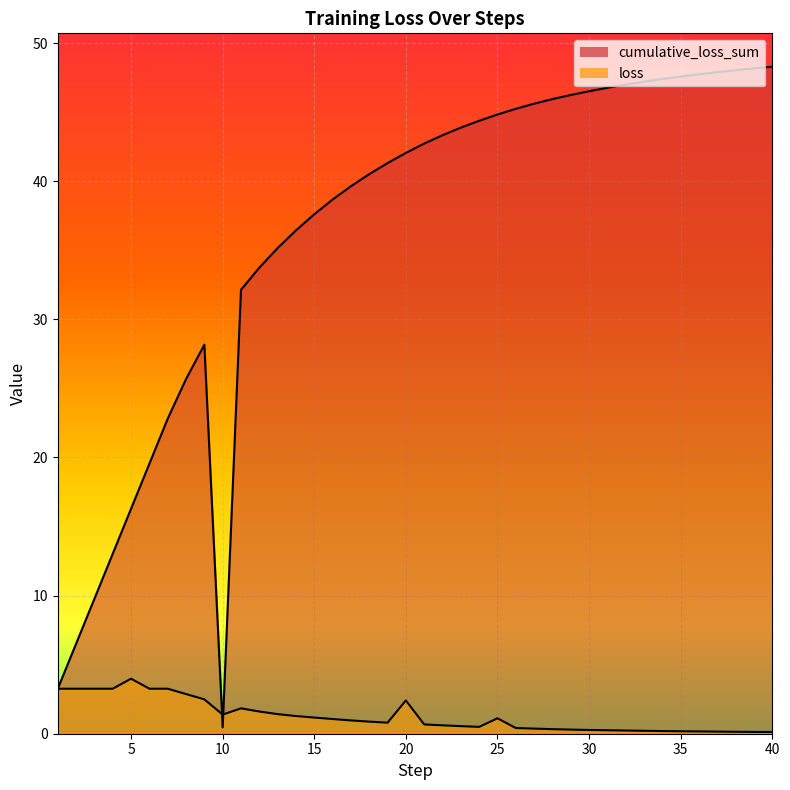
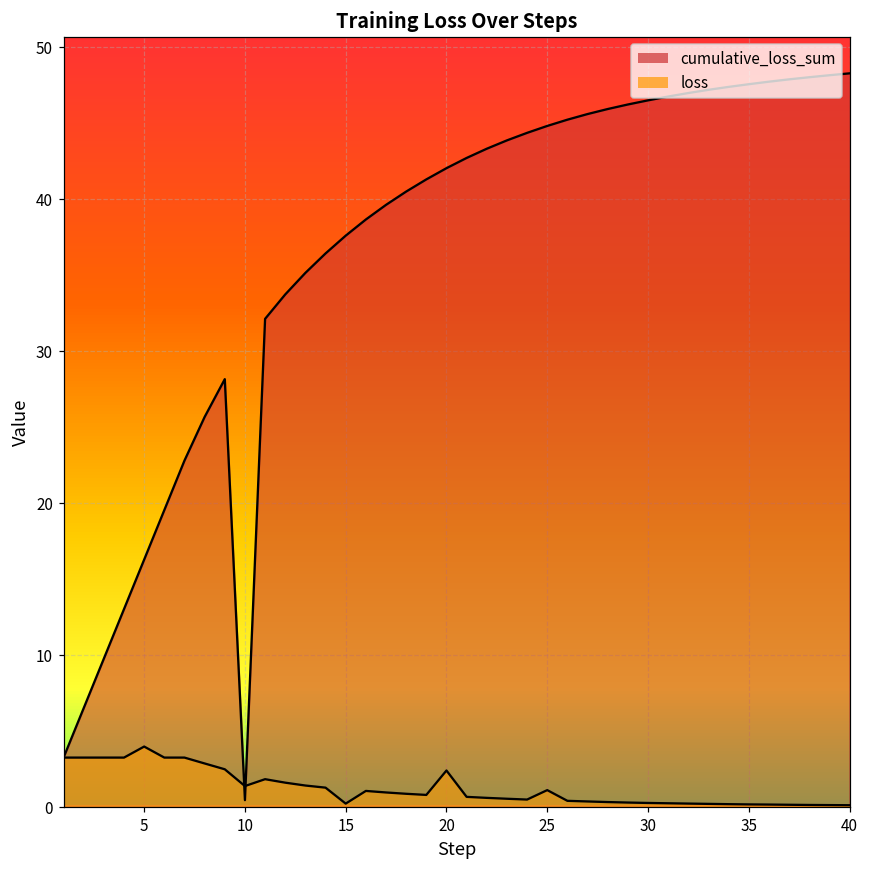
loss, 15: 1.2 -> 0.2
